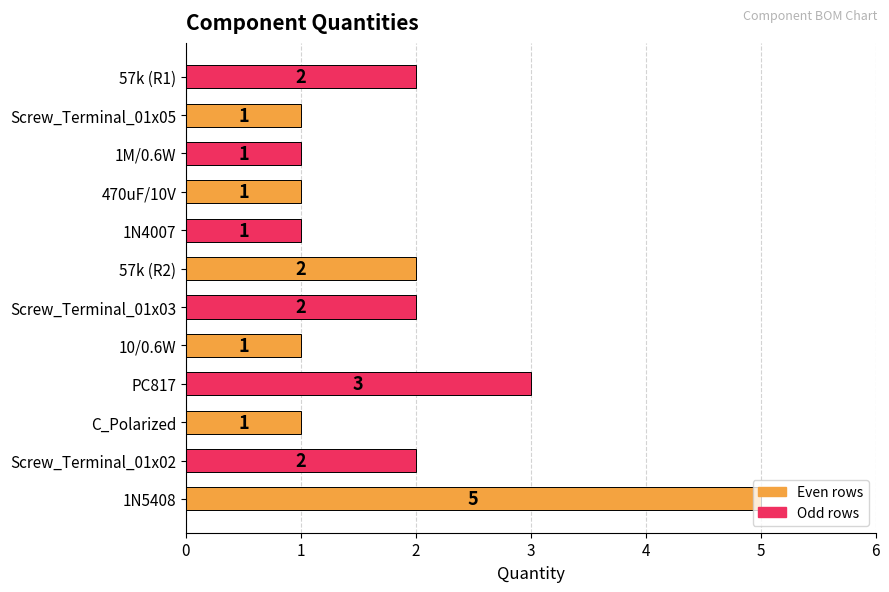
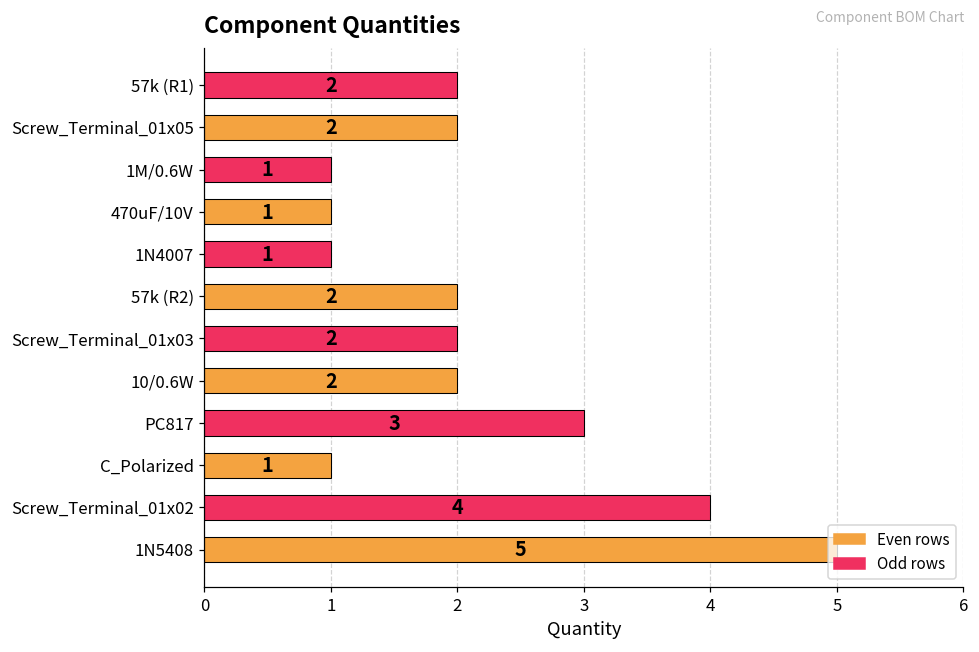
Screw_Terminal_01x05: 1 -> 2
10/0.6W: 1 -> 2
Screw_Terminal_01x02: 2 -> 4
